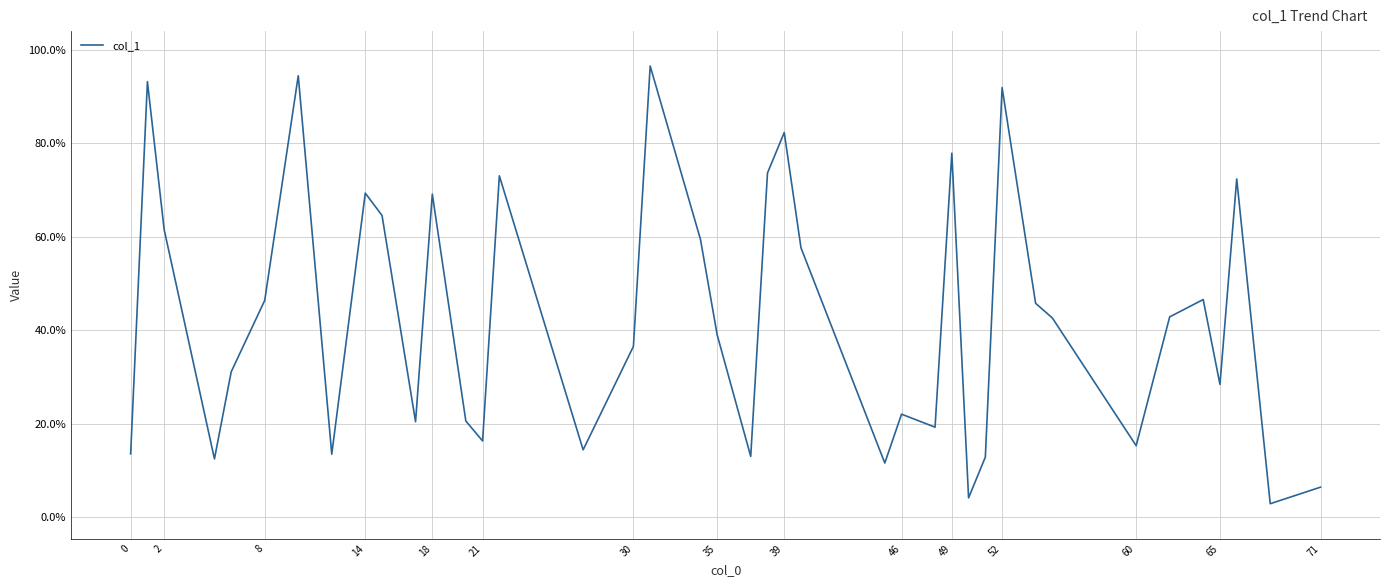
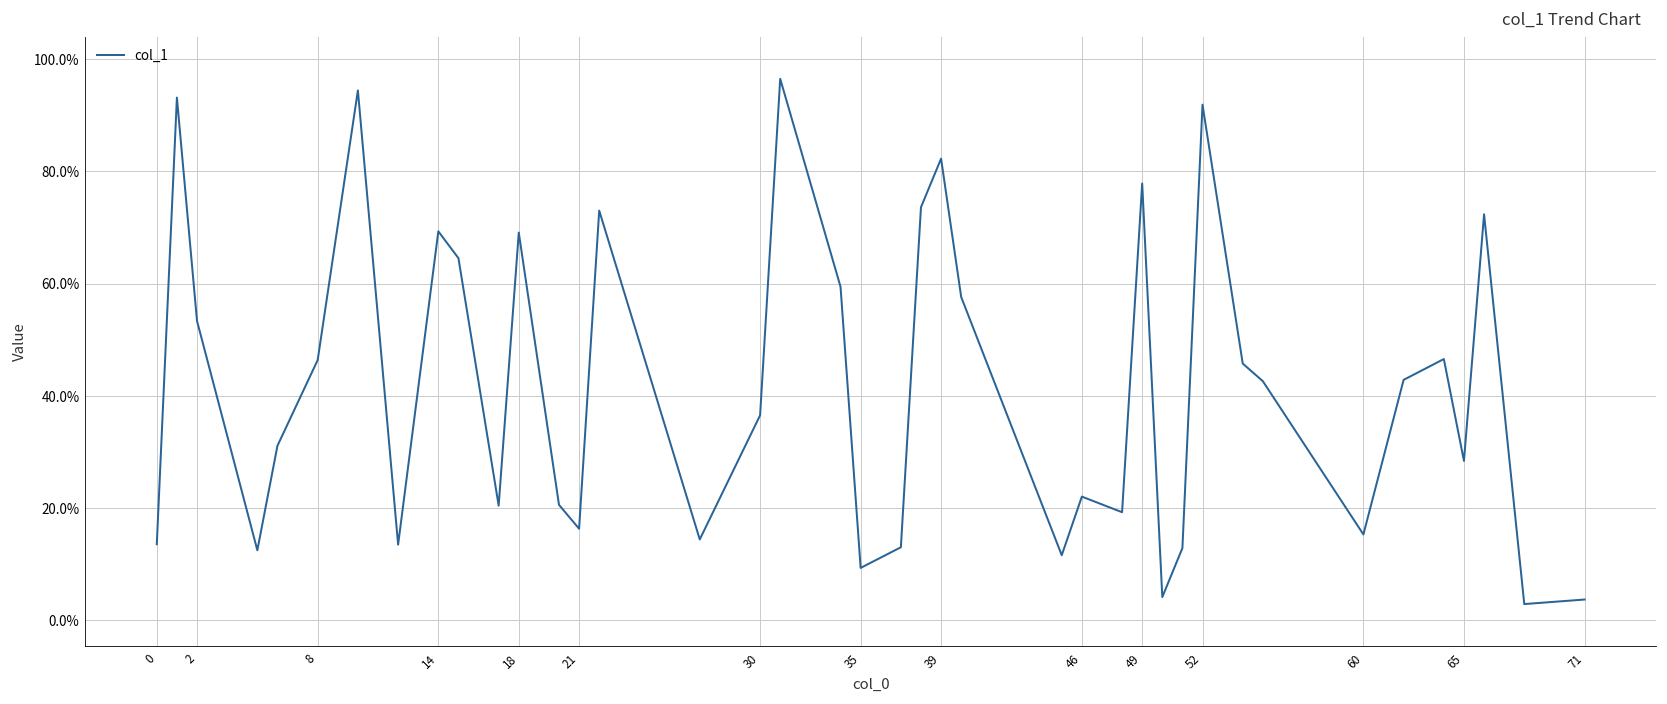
2: 61% -> 53%
35: 39% -> 9%
71: 6% -> 4%
